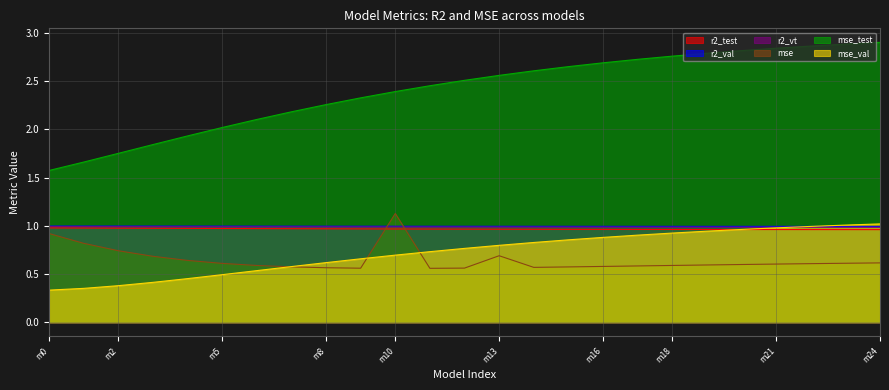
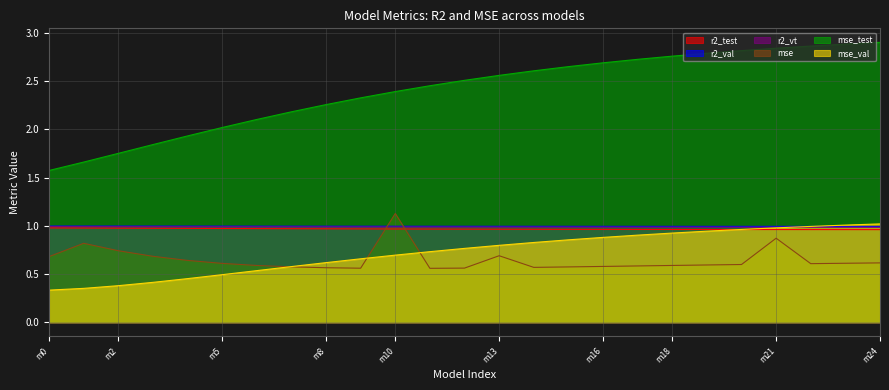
mse, m0: 0.9 -> 0.7
mse, m21: 0.6 -> 0.9
